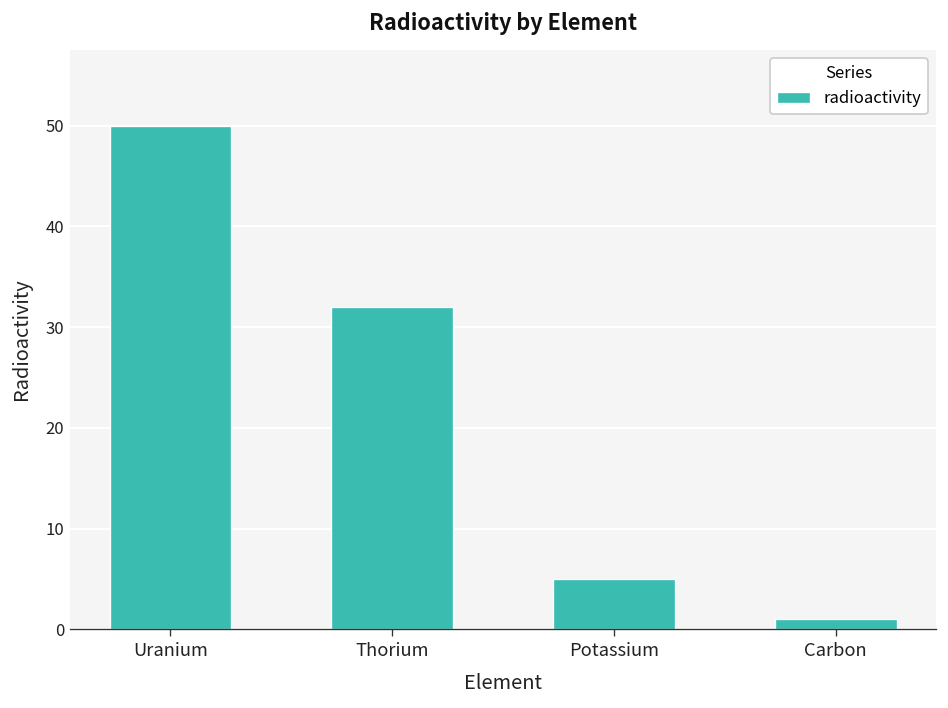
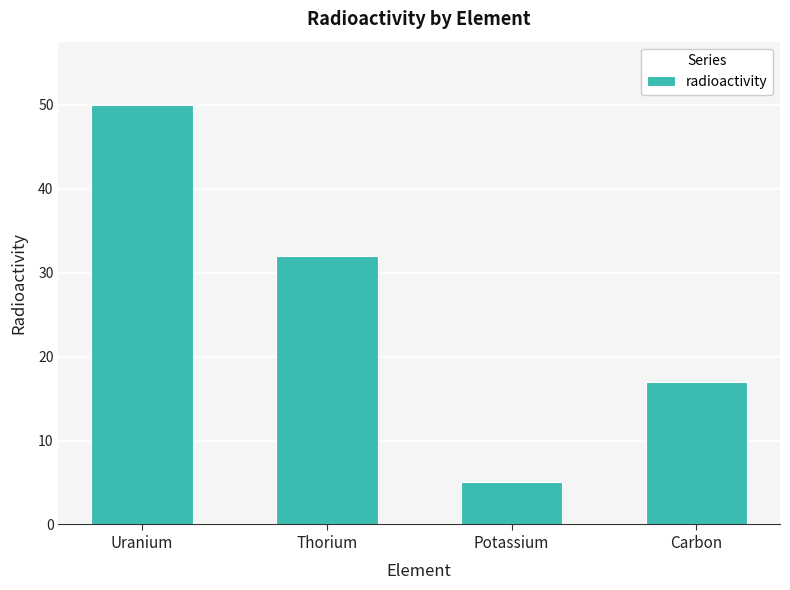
Carbon: 1 -> 17
